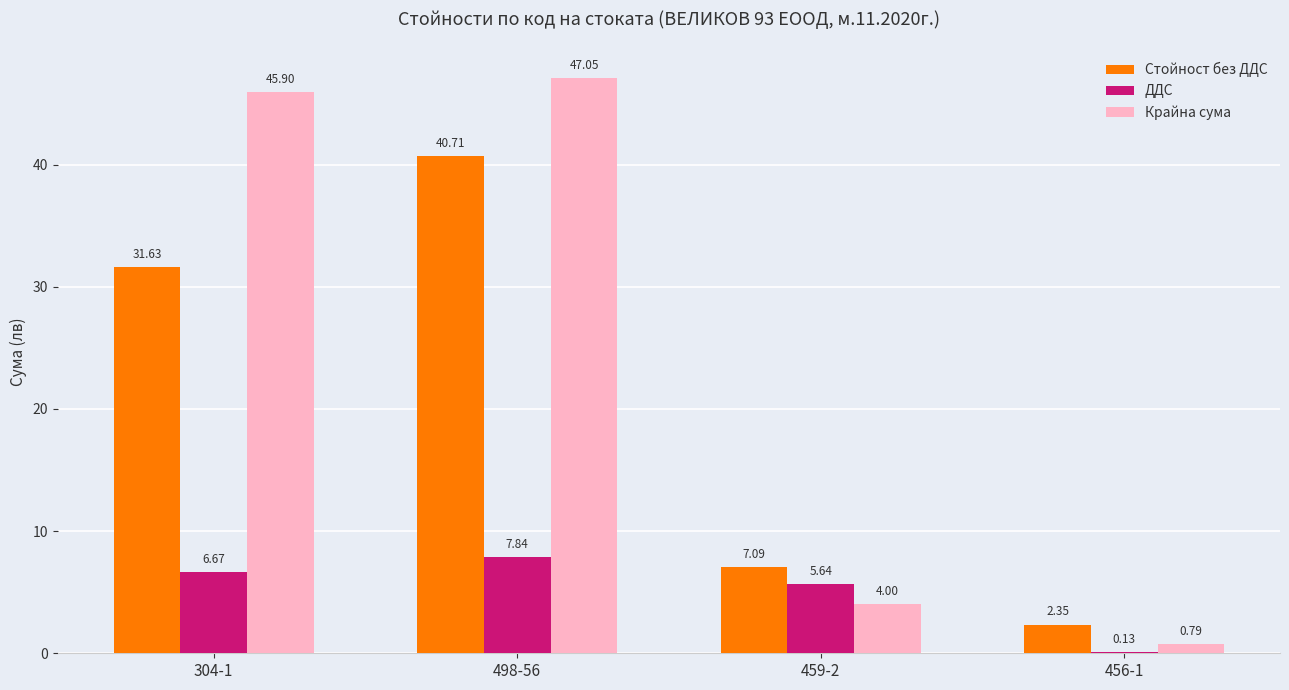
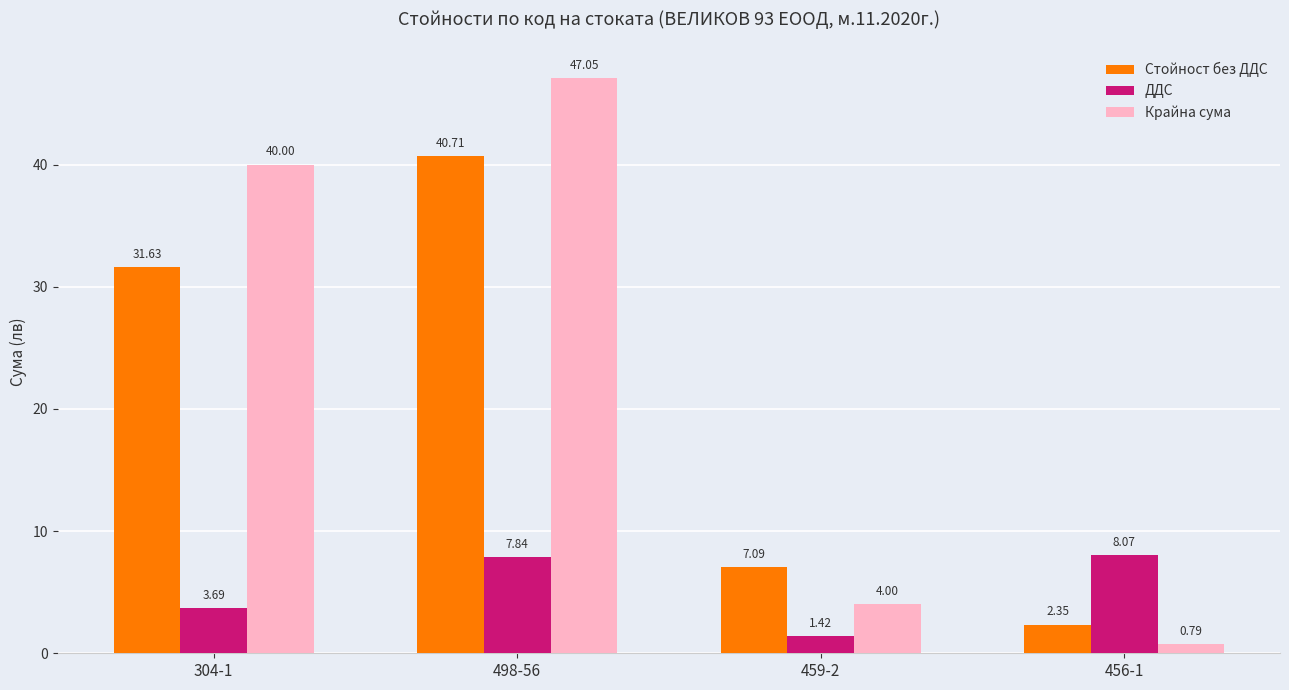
ДДС, 304-1: 6.67 -> 3.69
Крайна сума, 304-1: 45.90 -> 40.00
ДДС, 459-2: 5.64 -> 1.42
ДДС, 456-1: 0.13 -> 8.07
